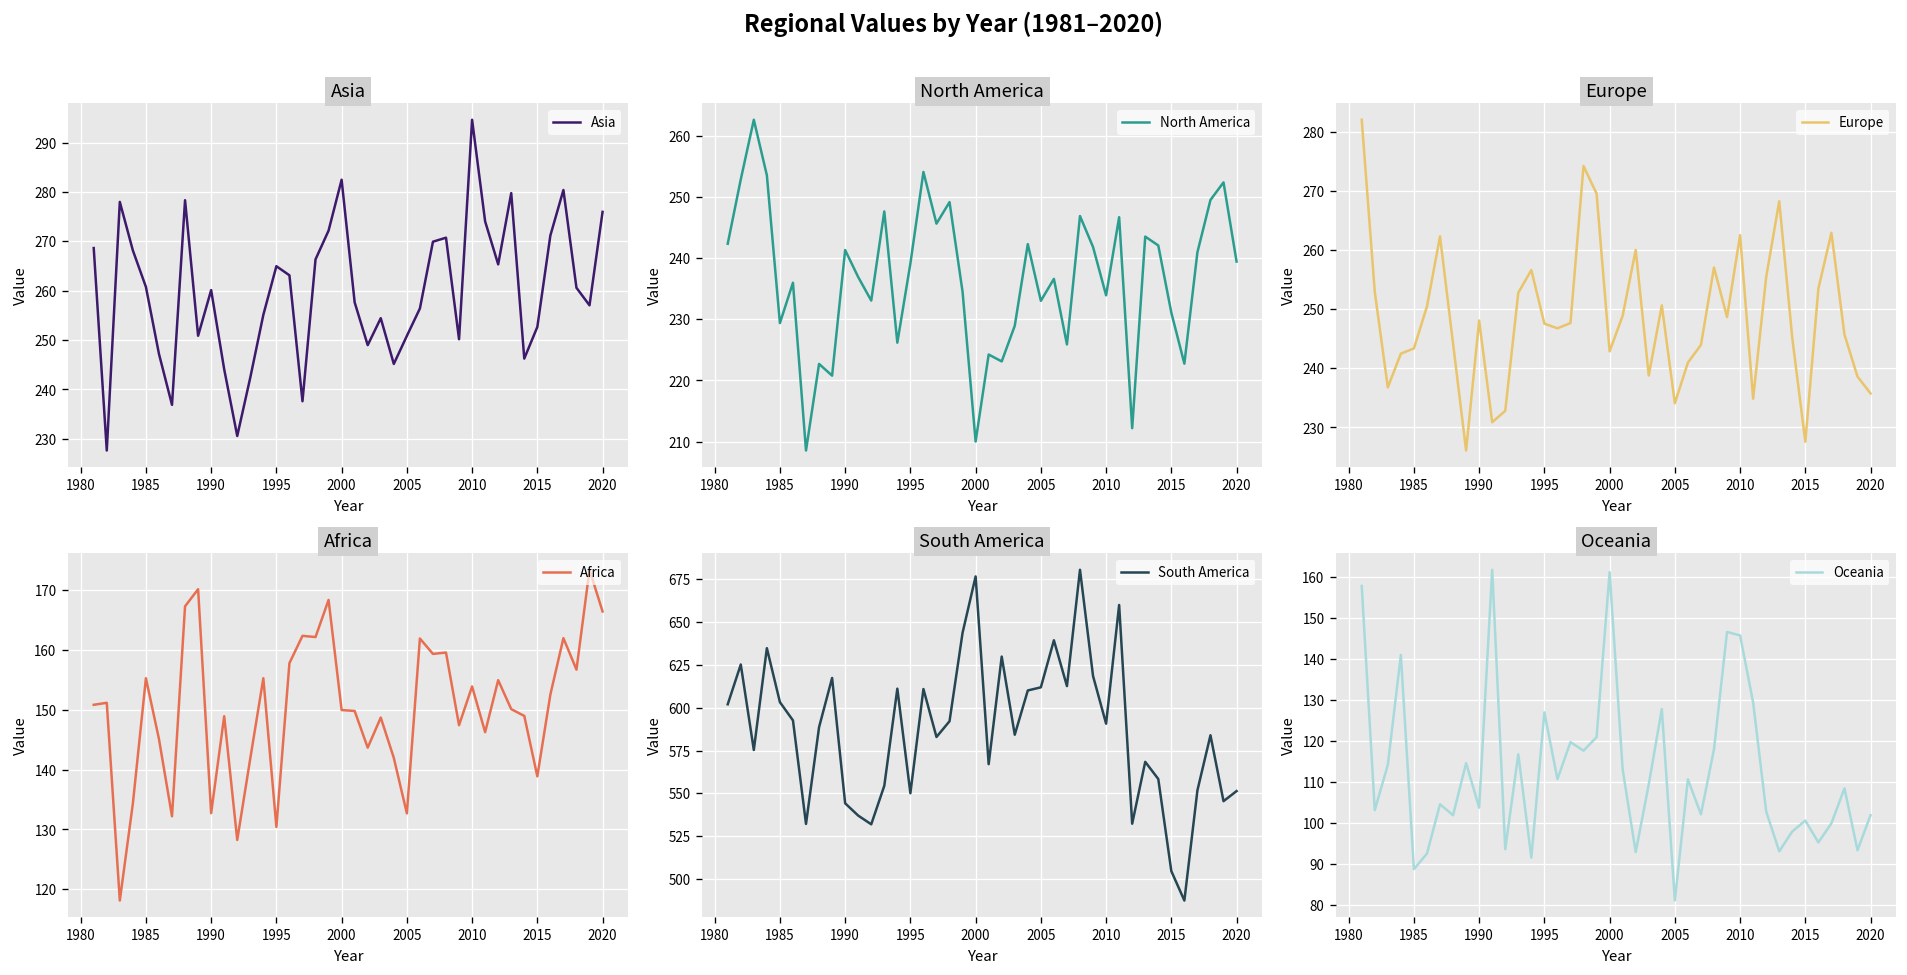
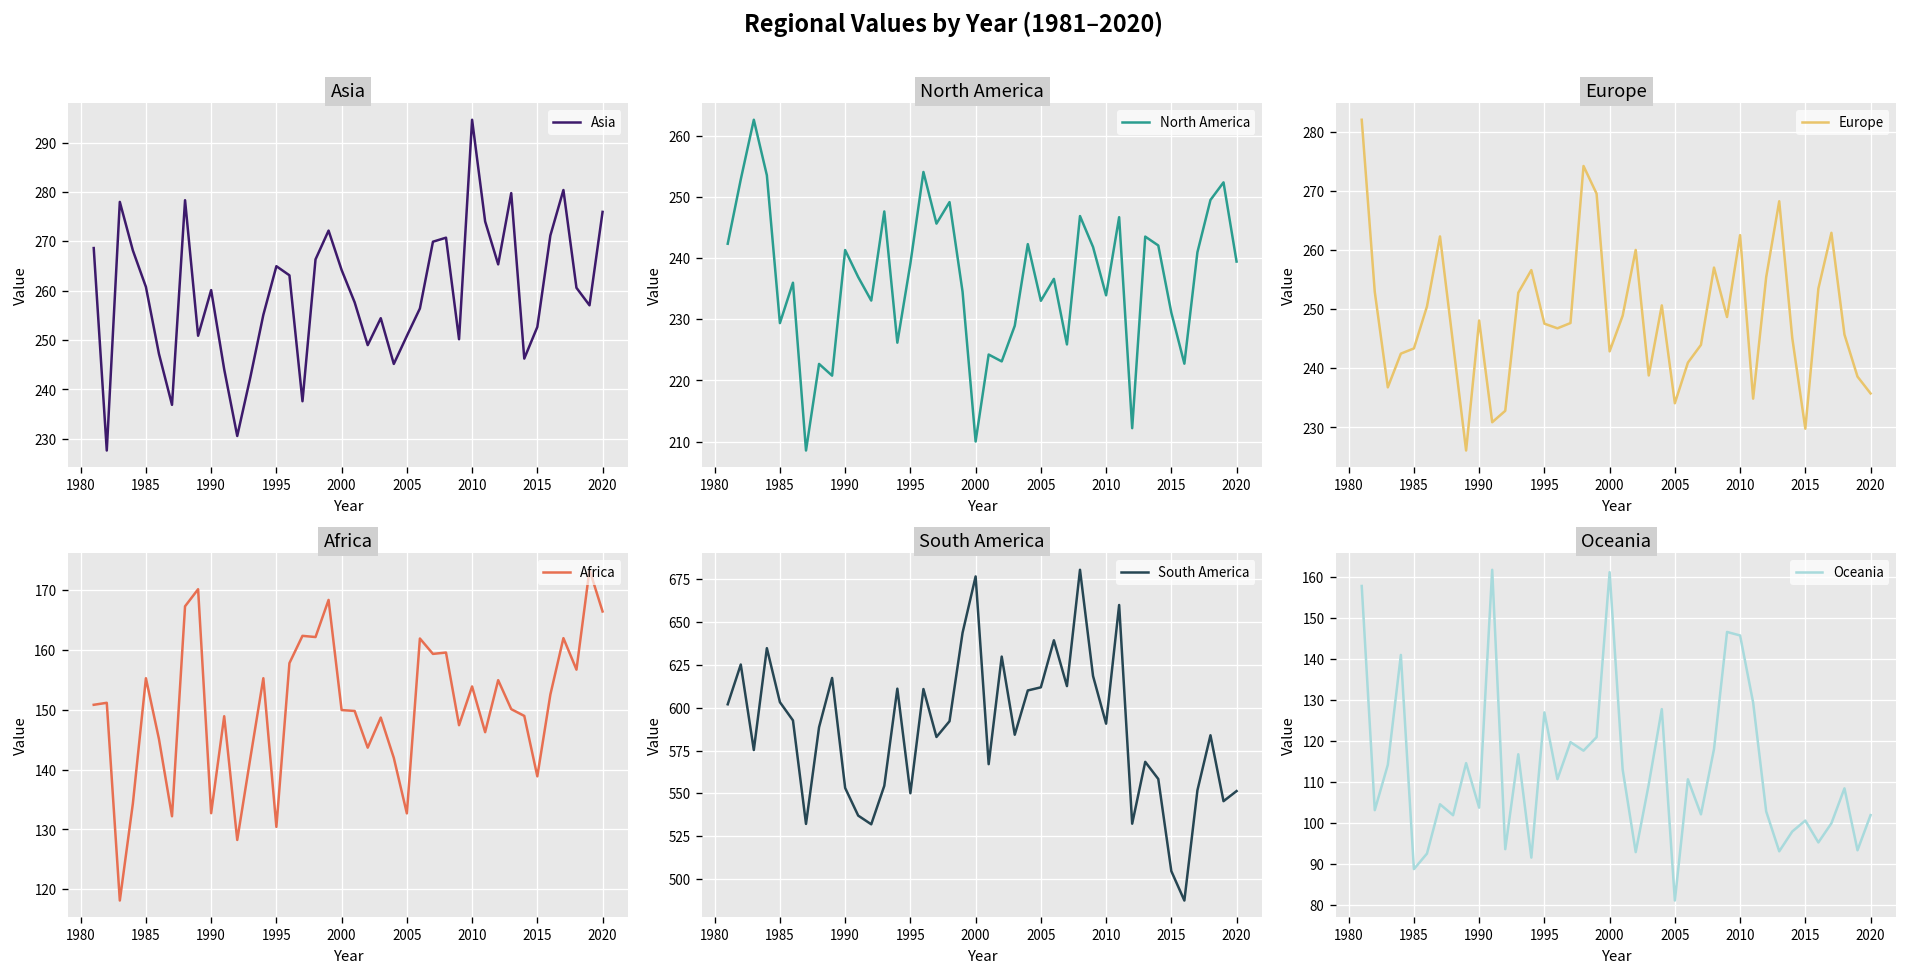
Asia, 2000: 282 -> 264
Europe, 2015: 228 -> 230
South America, 1990: 544 -> 553
